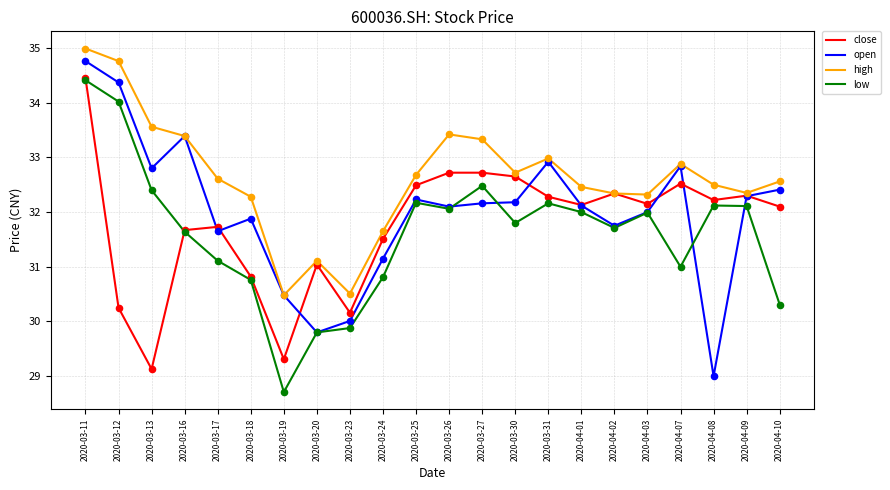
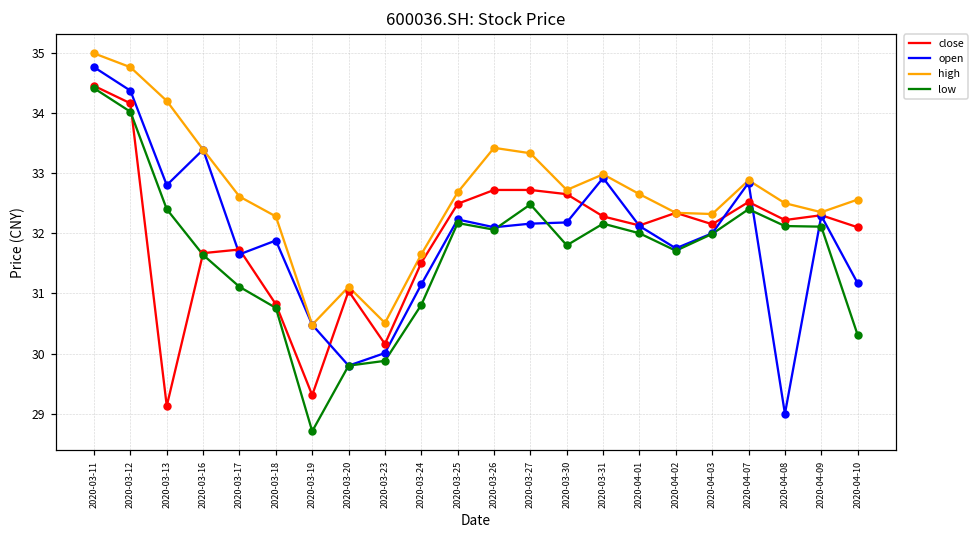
close, 2020-03-12: 30.3 -> 34.2
high, 2020-03-13: 33.6 -> 34.2
high, 2020-04-01: 32.5 -> 32.7
low, 2020-04-07: 31.0 -> 32.4
open, 2020-04-10: 32.4 -> 31.2
